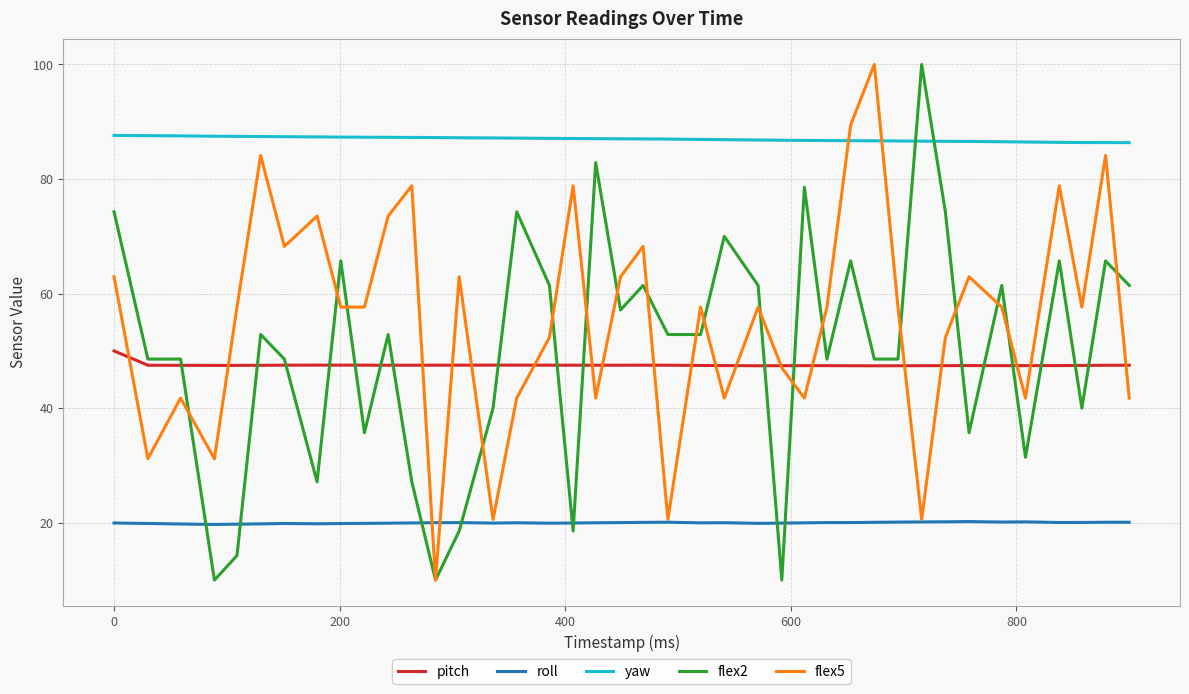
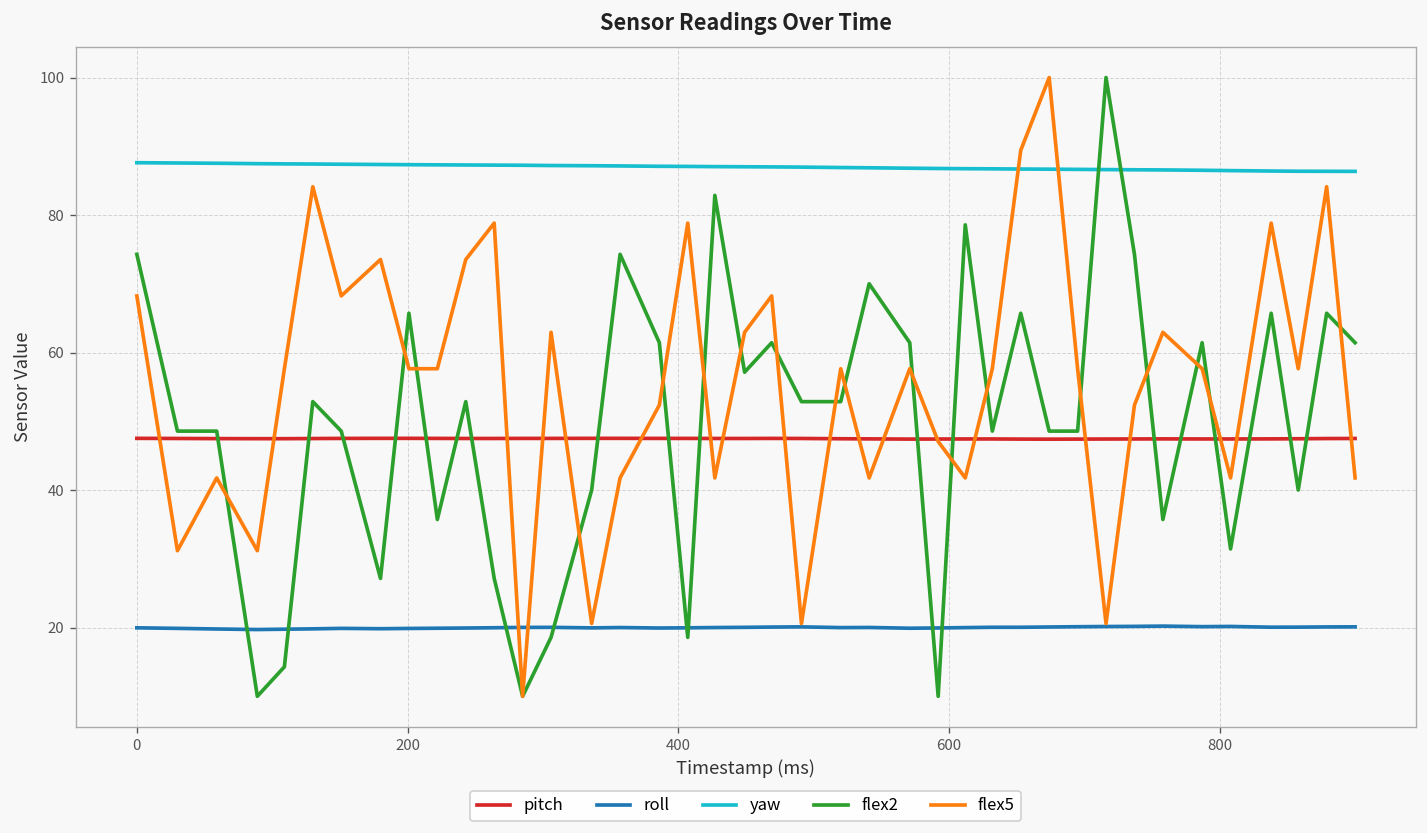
pitch, 0: 50 -> 48
flex5, 0: 63 -> 68
